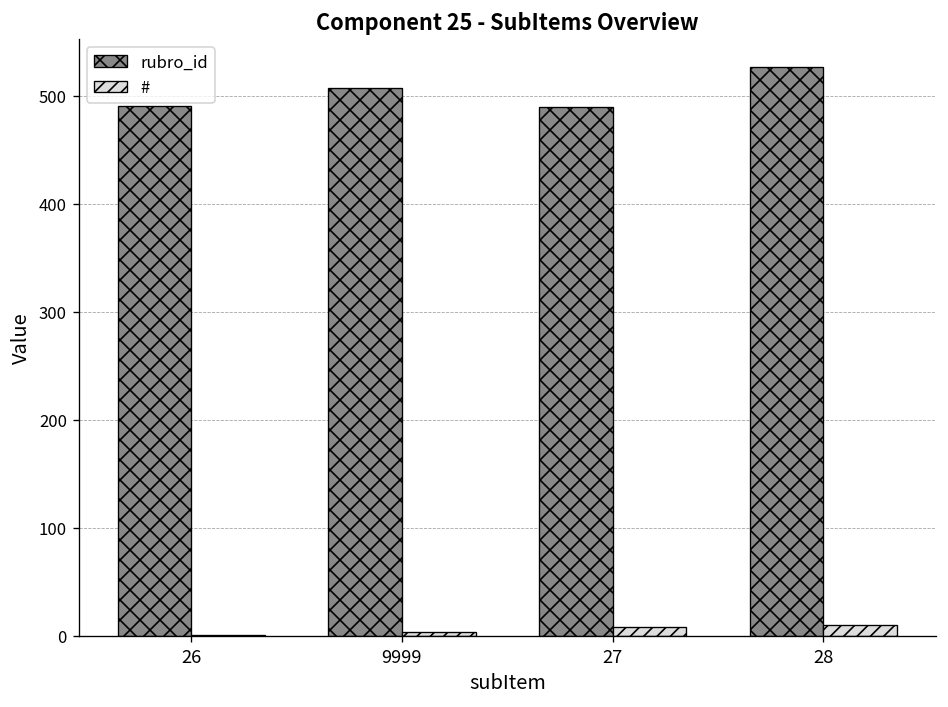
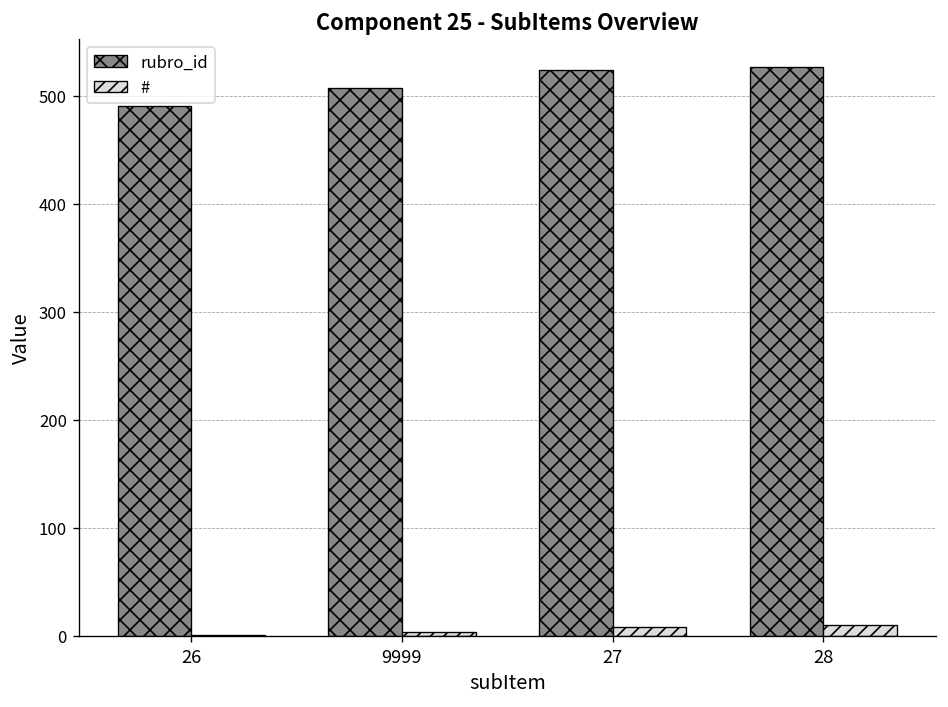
rubro_id, 27: 490 -> 520
